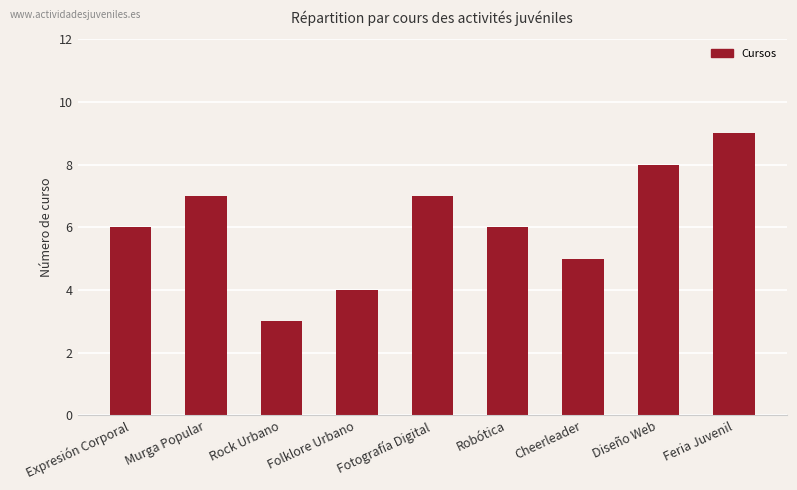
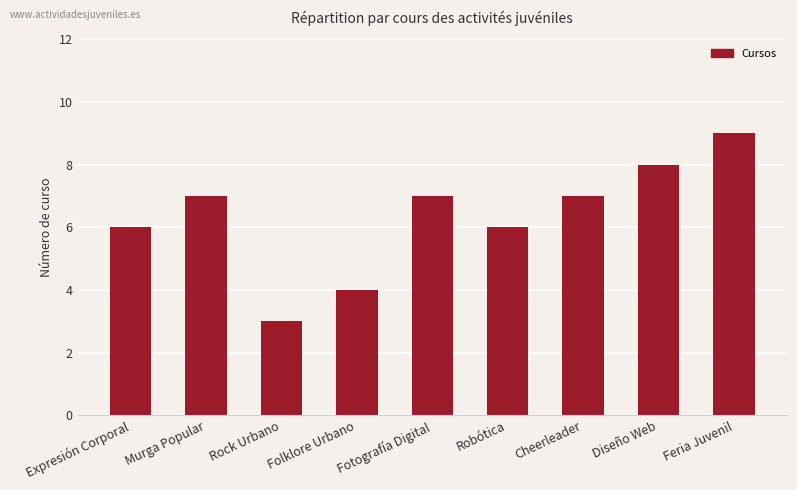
Cheerleader: 5 -> 7
